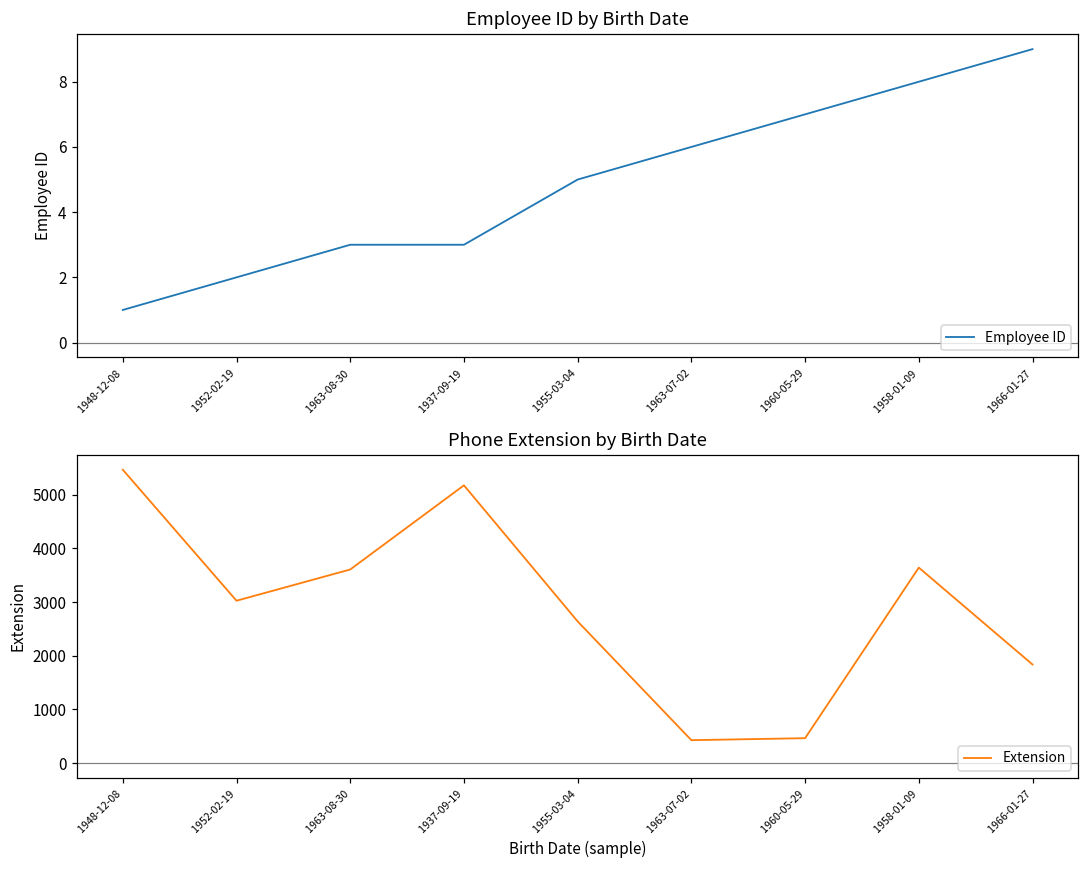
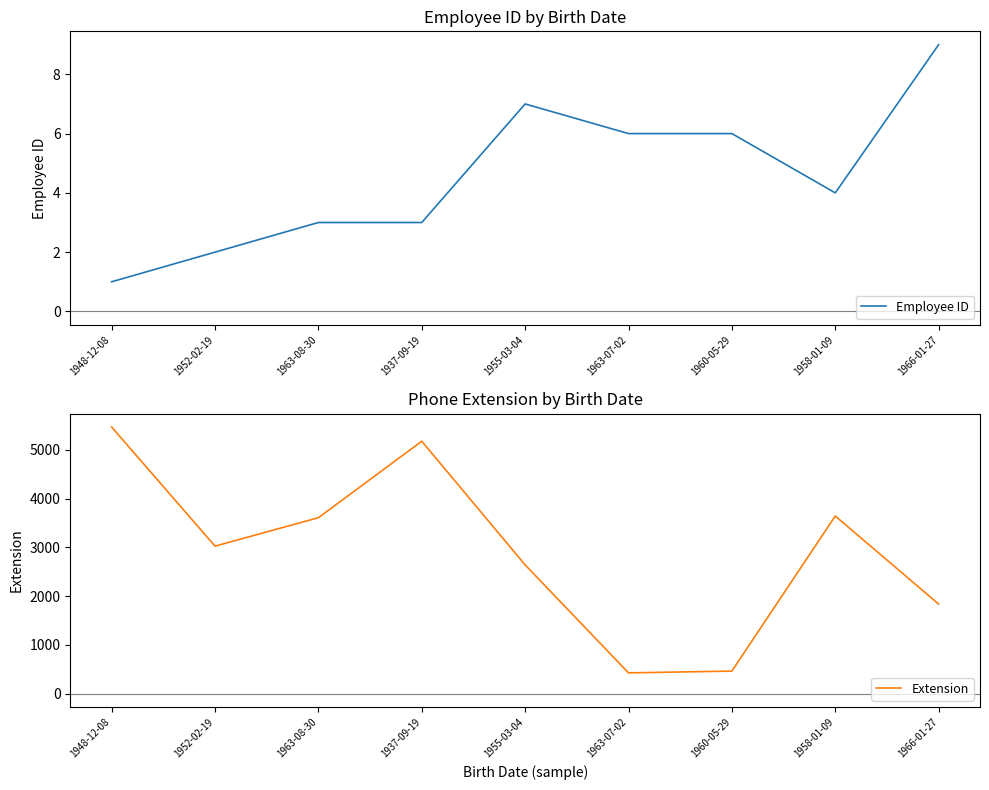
Employee ID by Birth Date, 1955-03-04: 5 -> 7
Employee ID by Birth Date, 1960-05-29: 7 -> 6
Employee ID by Birth Date, 1958-01-09: 8 -> 4
